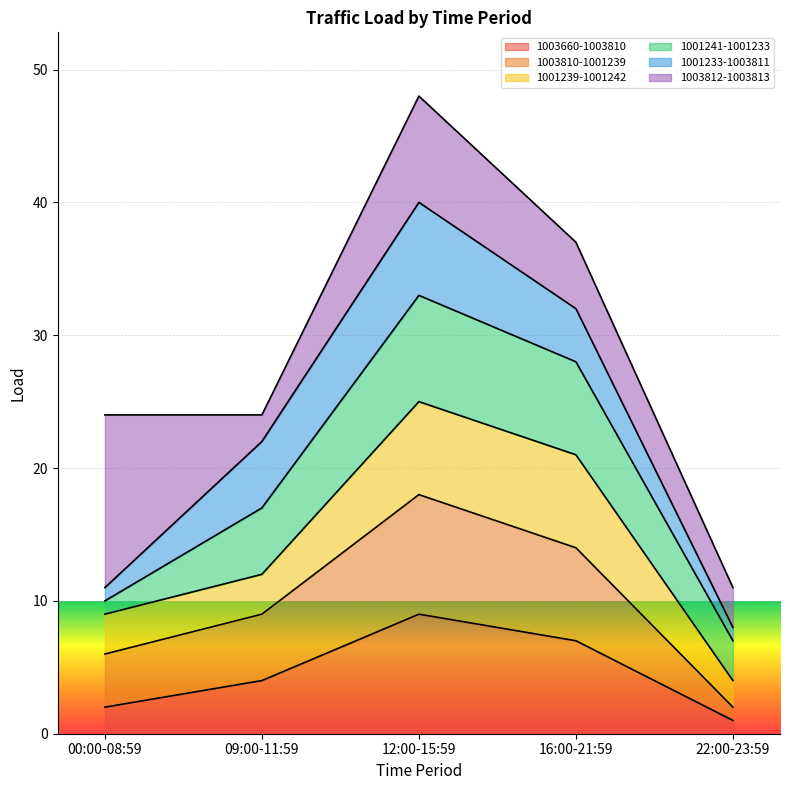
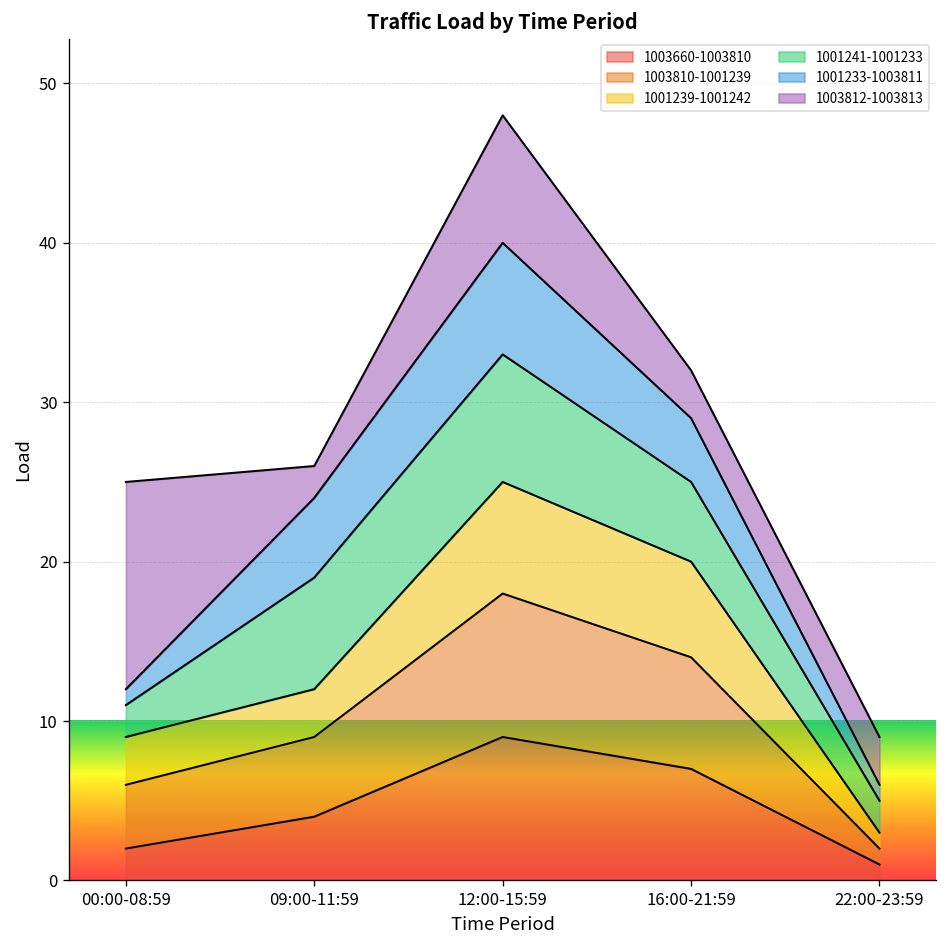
1001241-1001233, 00:00-08:59: 1 -> 2
1001241-1001233, 09:00-11:59: 5 -> 7
1001239-1001242, 16:00-21:59: 7 -> 6
1001241-1001233, 16:00-21:59: 7 -> 5
1003812-1003813, 16:00-21:59: 5 -> 3
1001239-1001242, 22:00-23:59: 2 -> 1
1001241-1001233, 22:00-23:59: 3 -> 2
